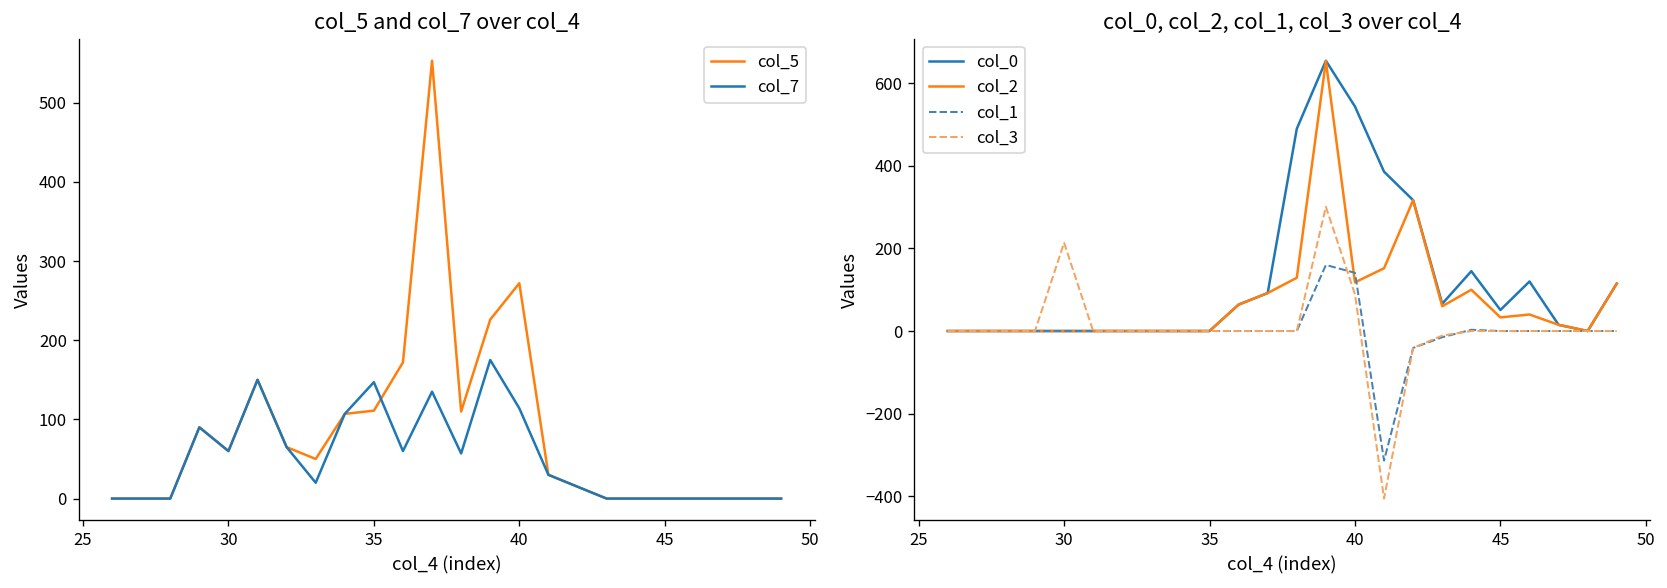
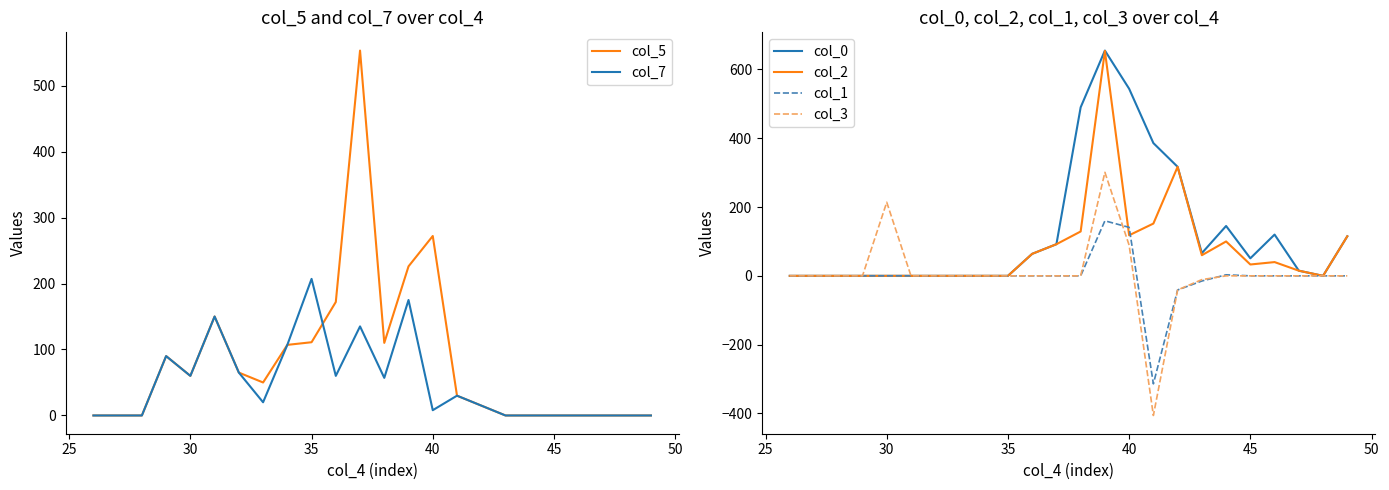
col_5 and col_7 over col_4, col_7, 35: 150 -> 210
col_5 and col_7 over col_4, col_7, 40: 110 -> 10
